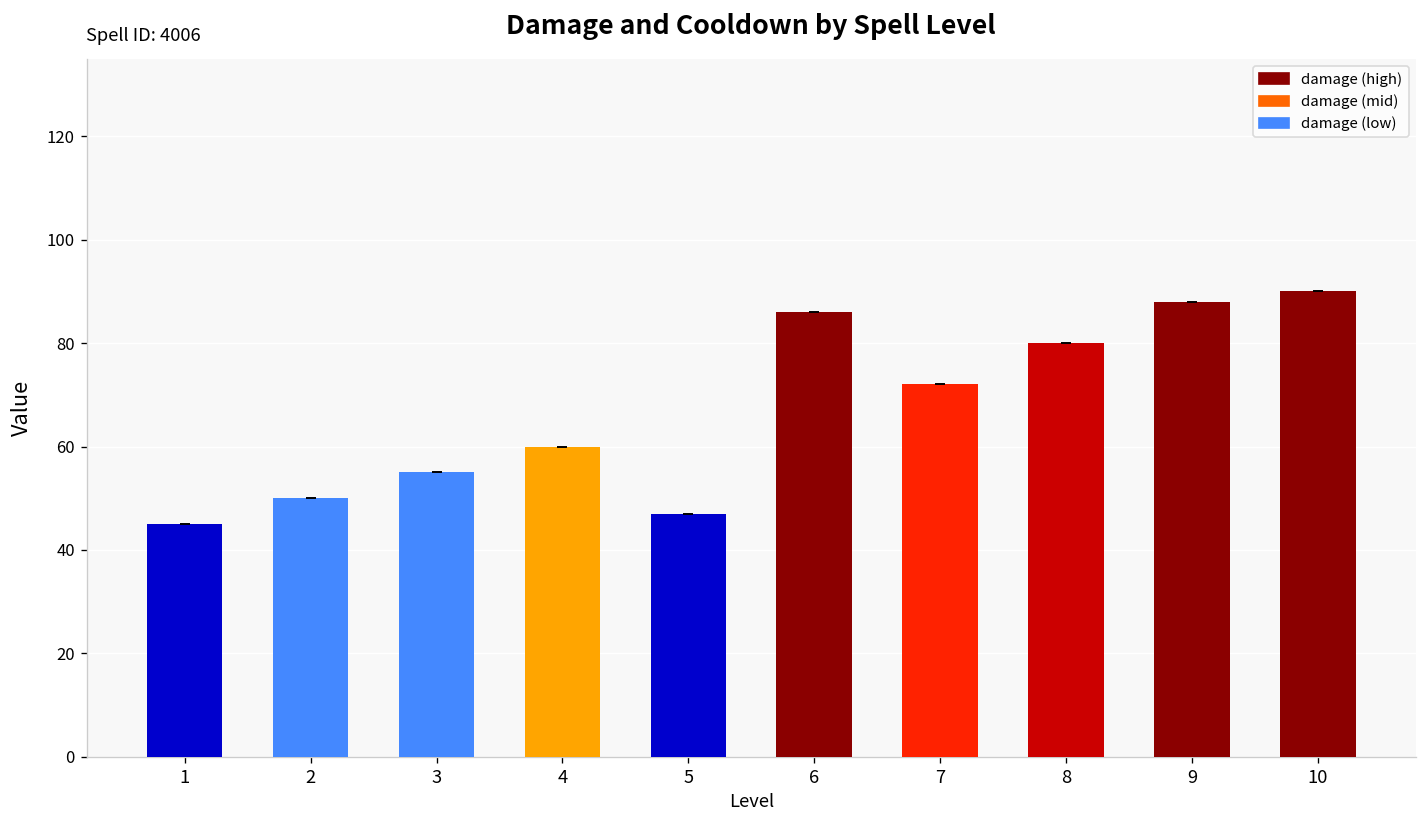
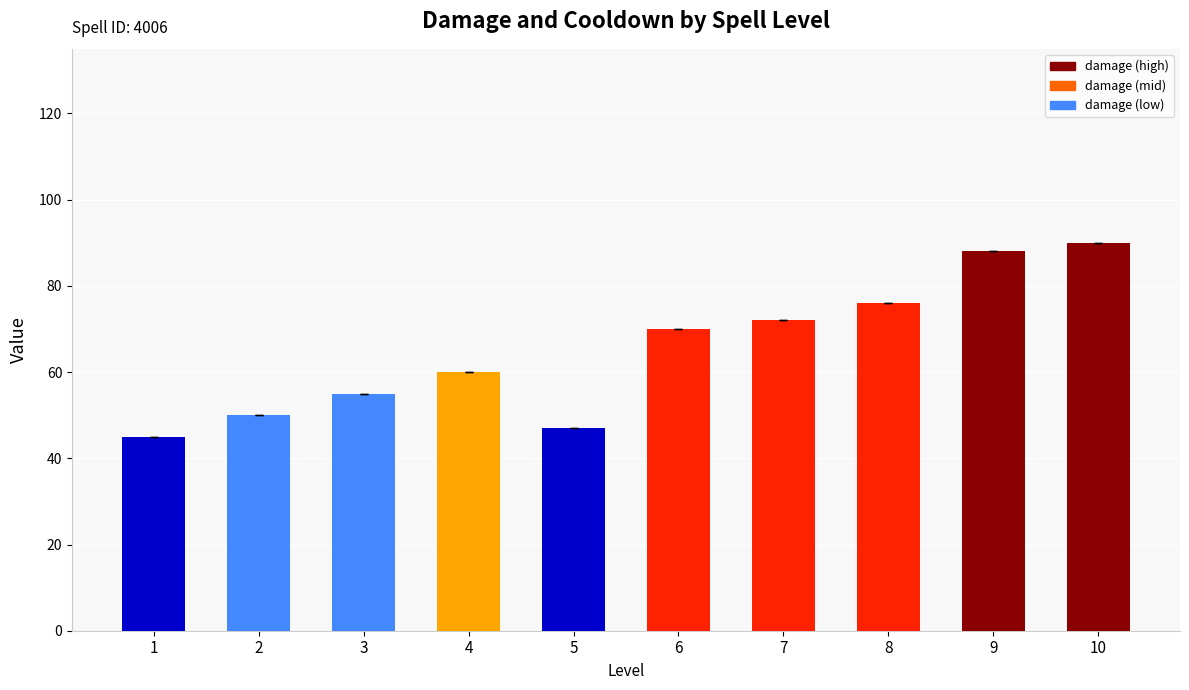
6: 86 -> 70
8: 80 -> 76
